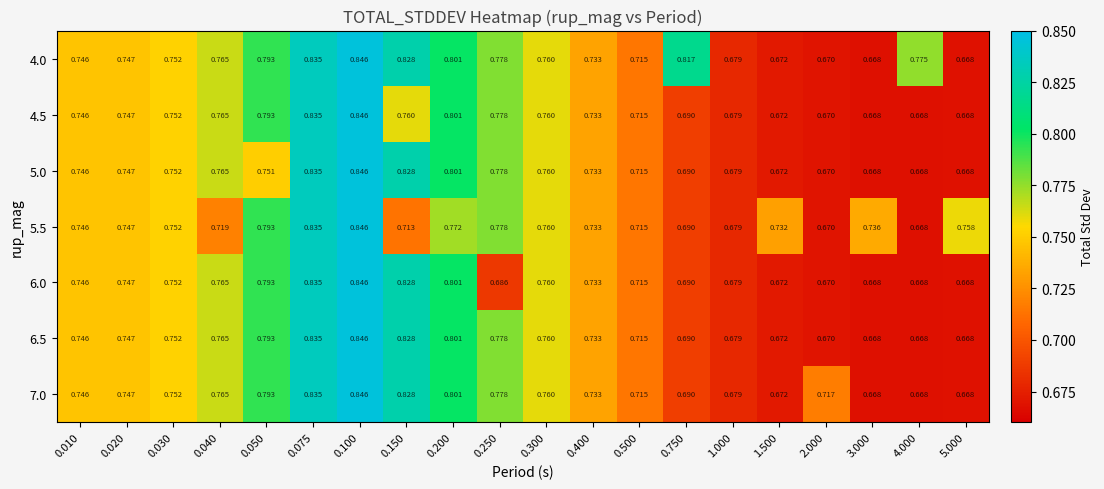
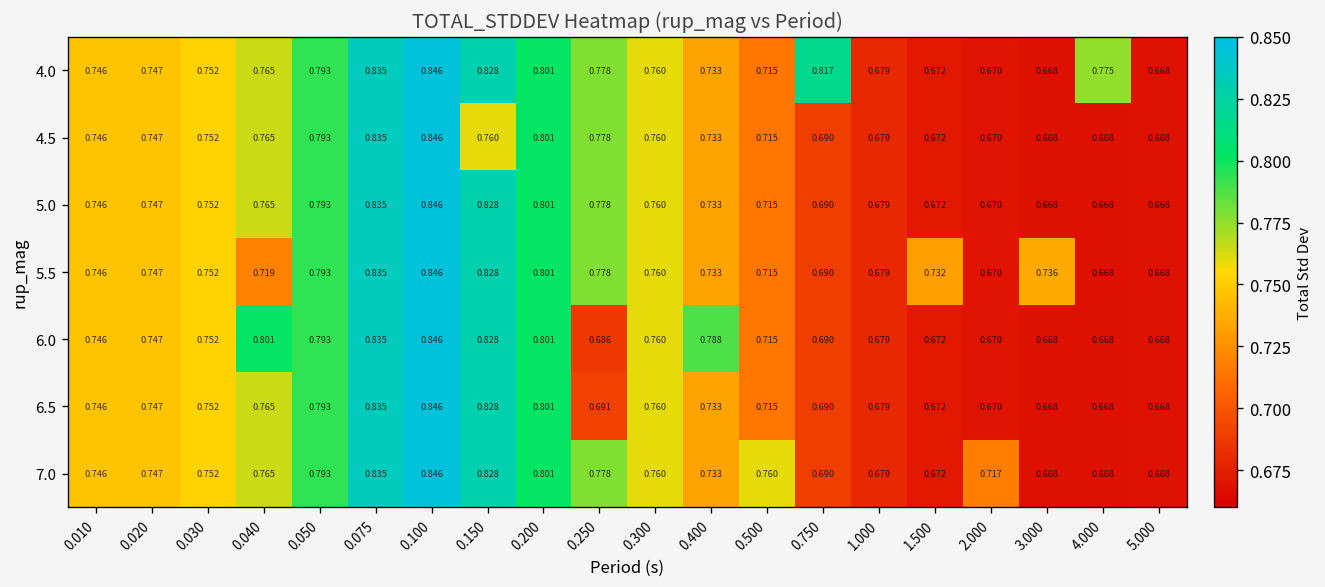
5.0, 0.050: 0.751 -> 0.793
5.5, 0.150: 0.713 -> 0.828
5.5, 0.200: 0.772 -> 0.801
5.5, 5.000: 0.758 -> 0.668
6.0, 0.040: 0.765 -> 0.801
6.0, 0.400: 0.733 -> 0.788
6.5, 0.250: 0.778 -> 0.691
7.0, 0.500: 0.715 -> 0.760
